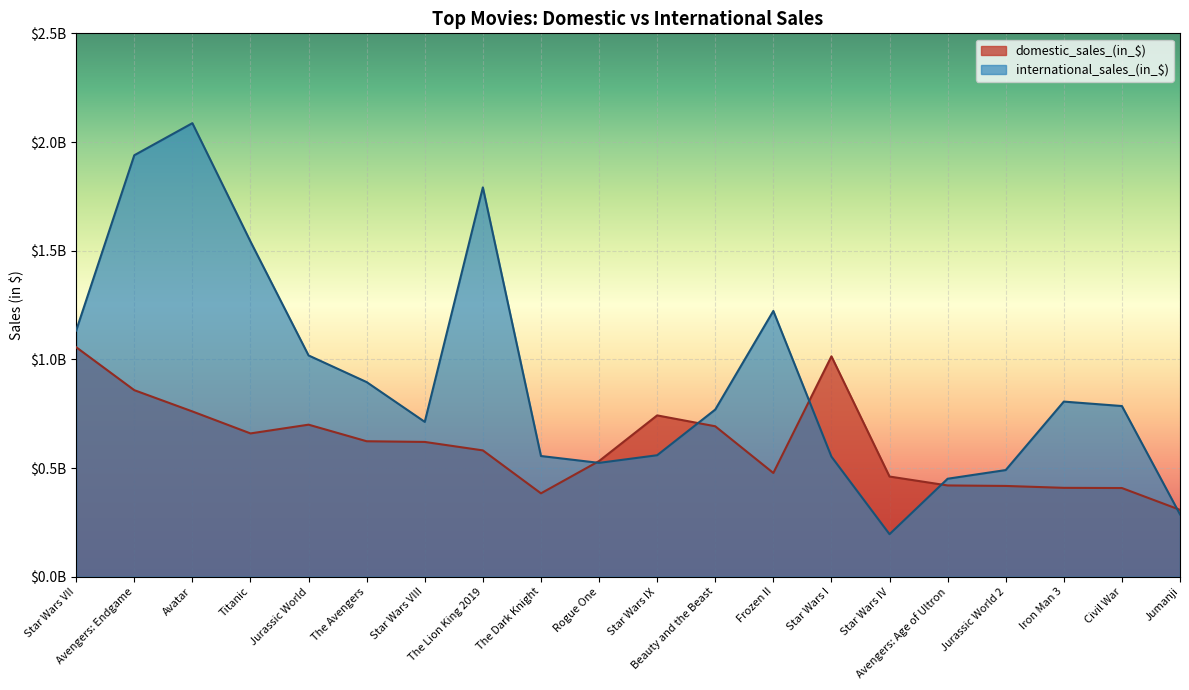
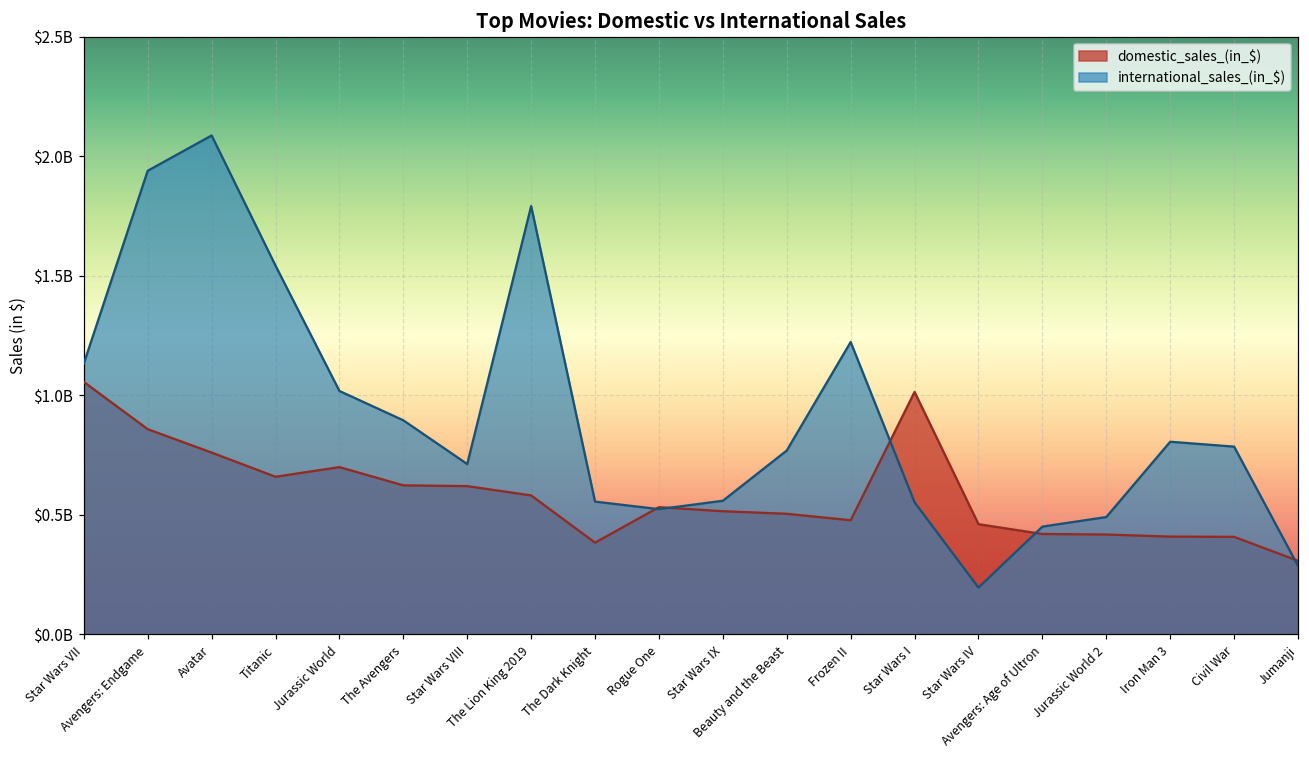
domestic_sales_(in_$), Star Wars IX: $740000000 -> $520000000
domestic_sales_(in_$), Beauty and the Beast: $690000000 -> $500000000
